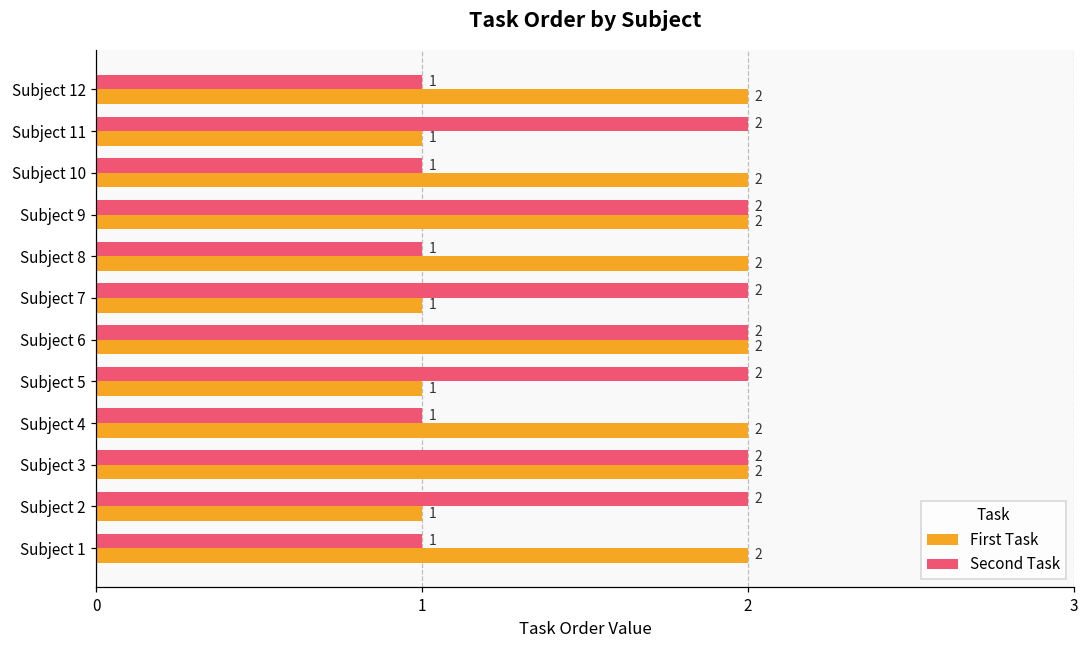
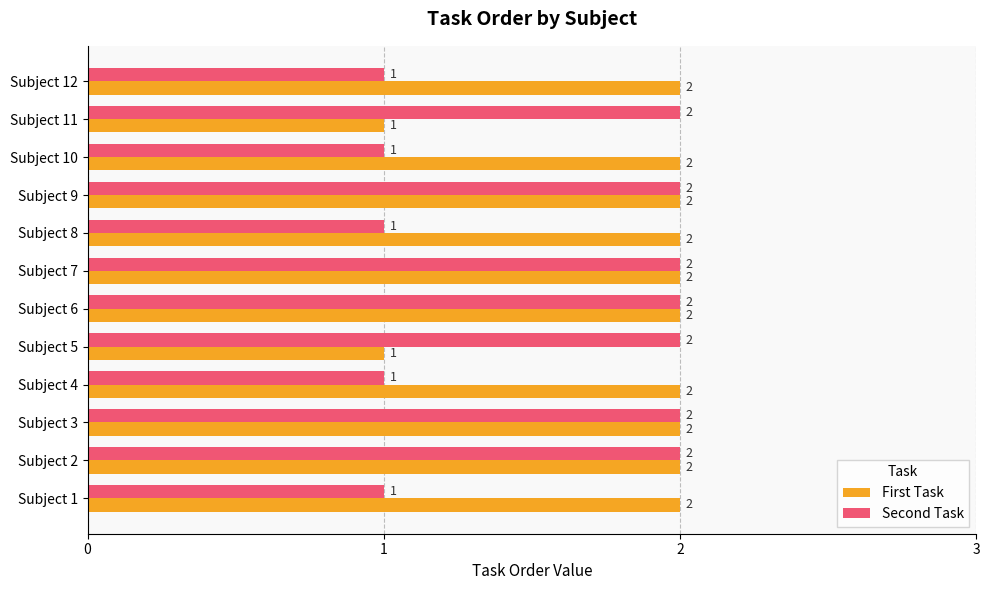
First Task, Subject 7: 1 -> 2
First Task, Subject 2: 1 -> 2
